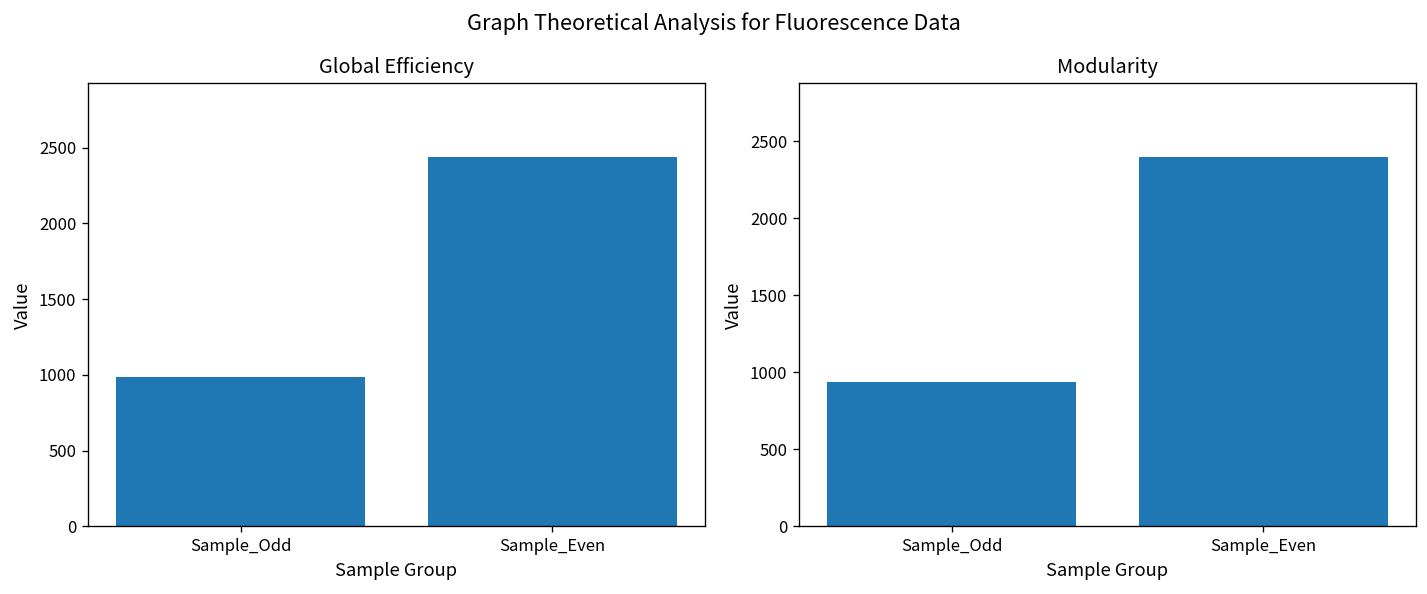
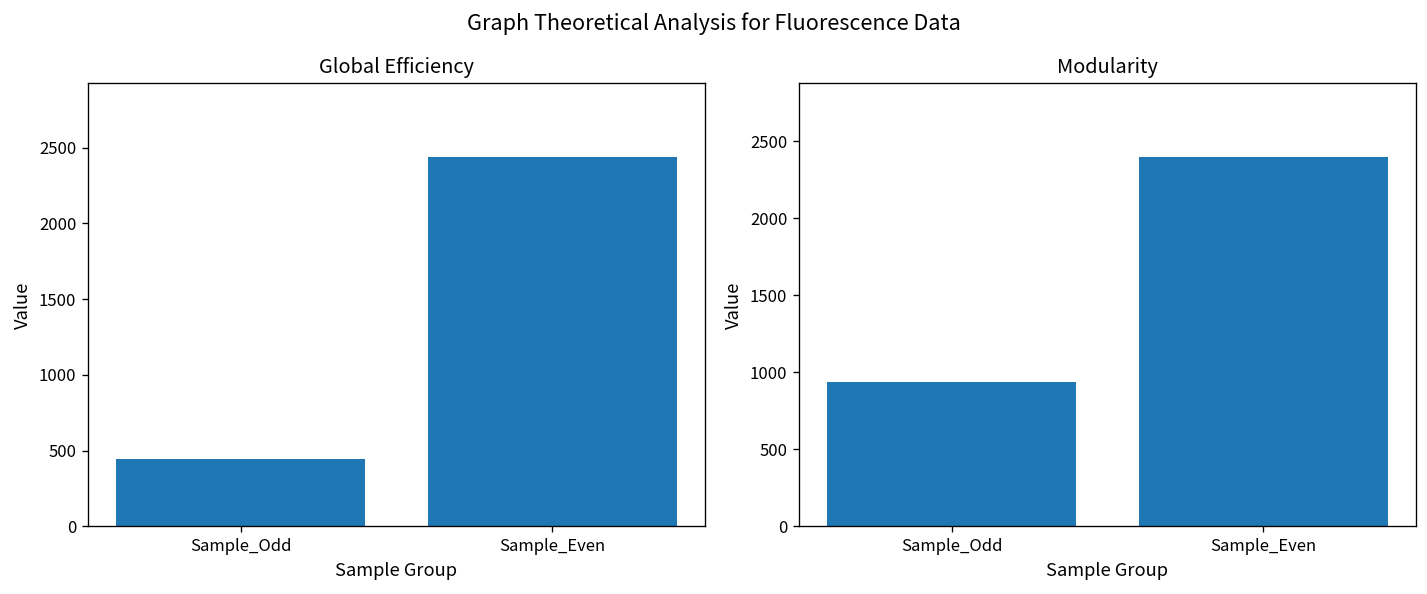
Global Efficiency, Sample_Odd: 990 -> 440
